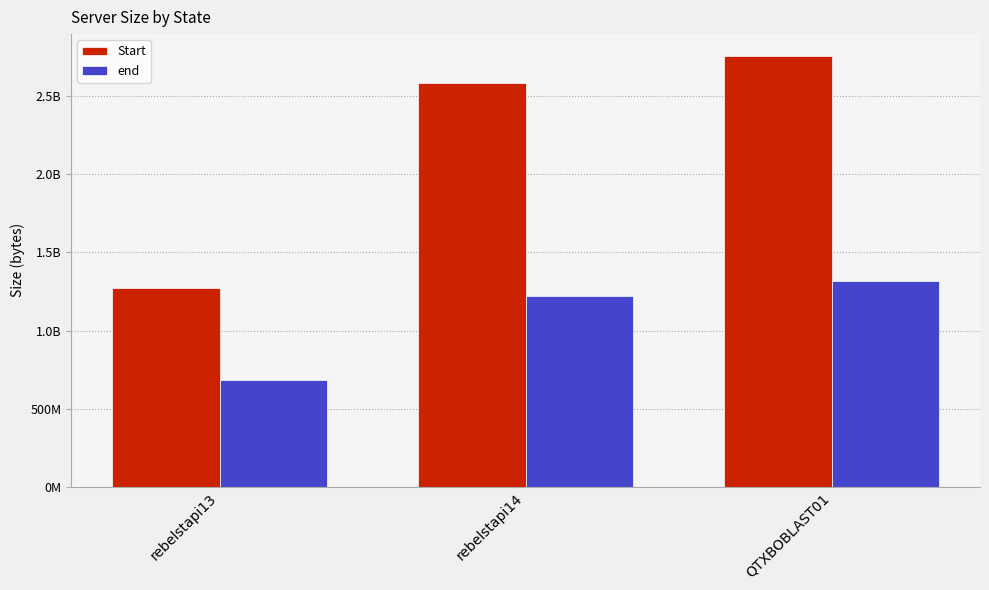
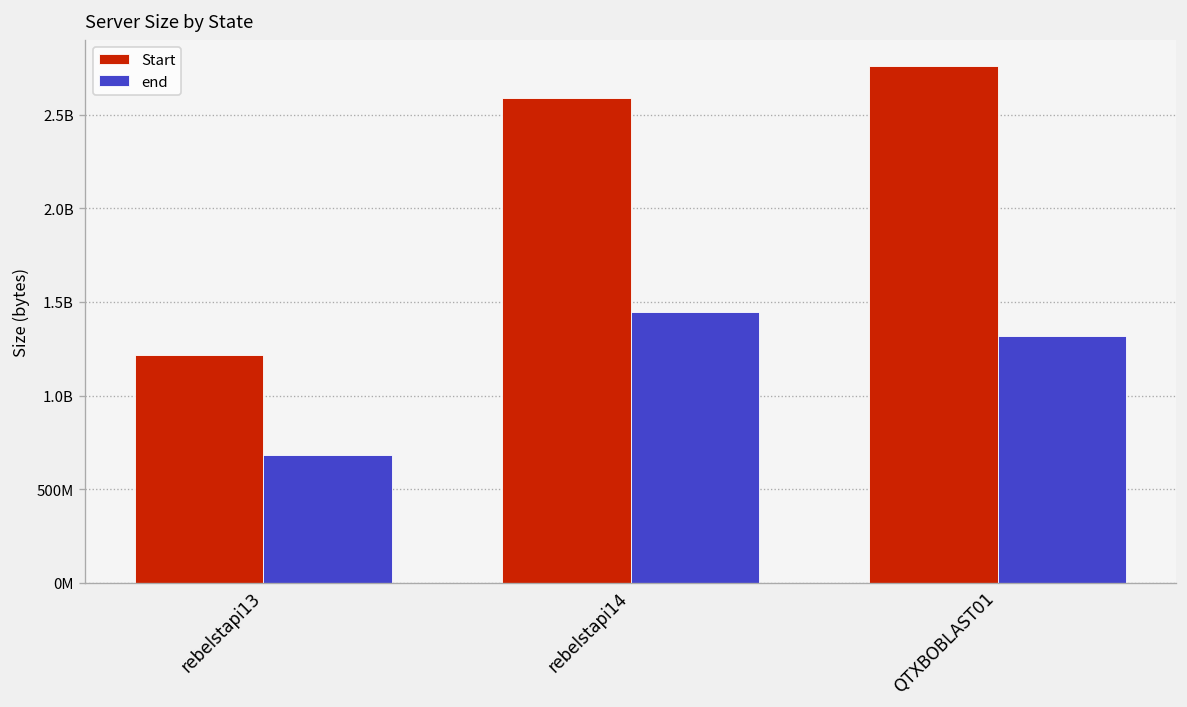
Start, rebelstapi13: 1270000000 -> 1220000000
end, rebelstapi14: 1220000000 -> 1440000000
